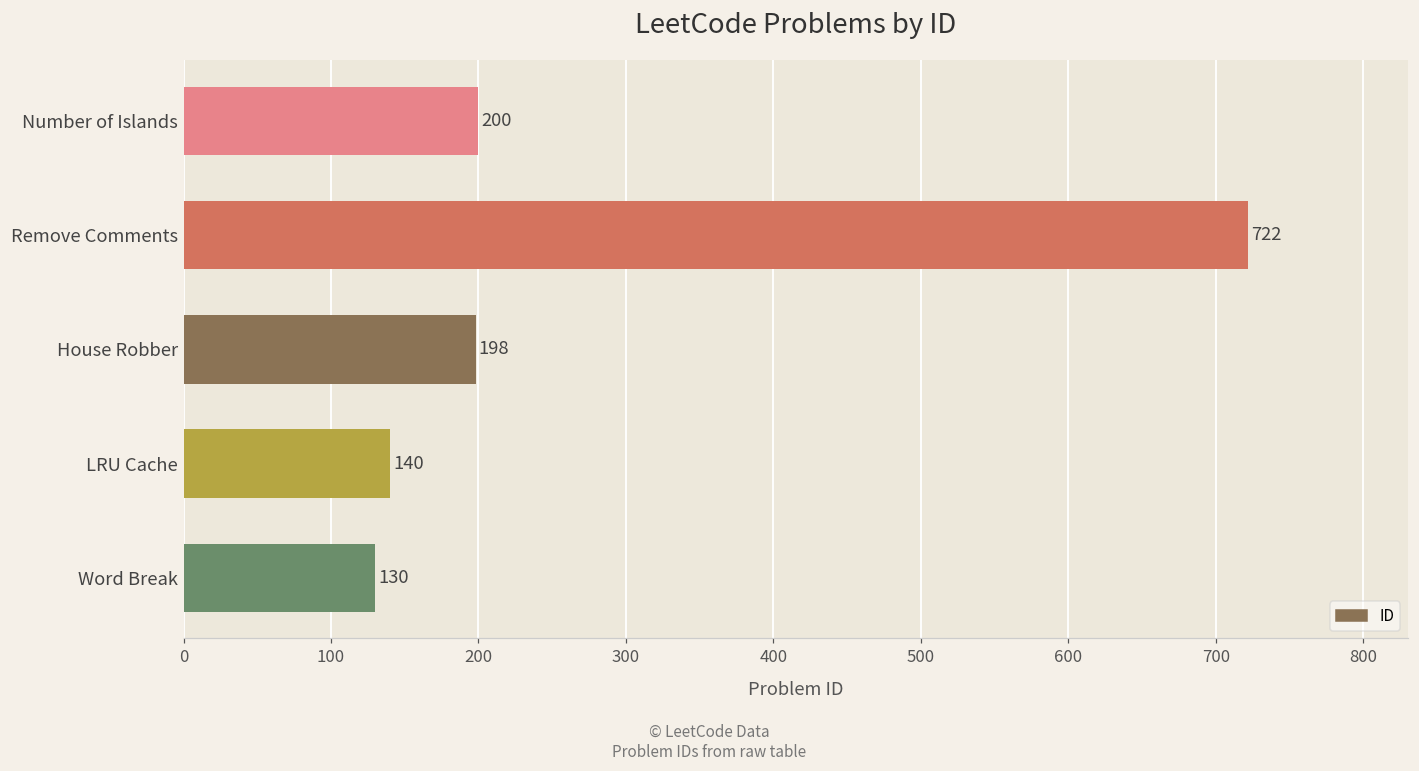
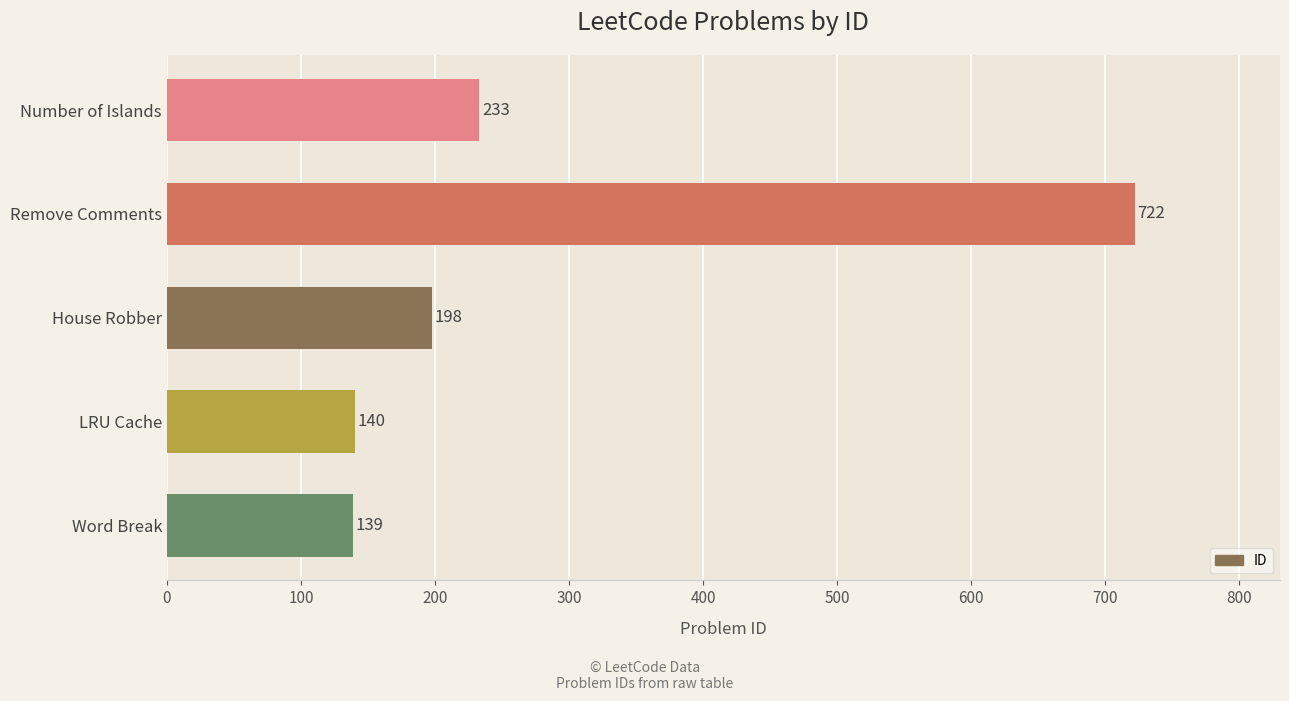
Number of Islands: 200 -> 233
Word Break: 130 -> 139
